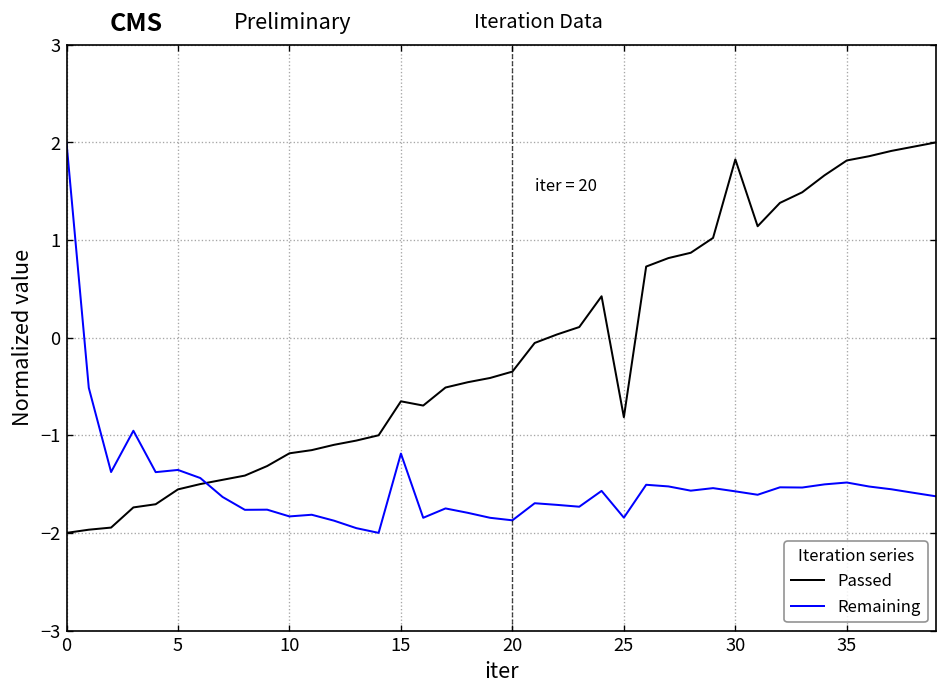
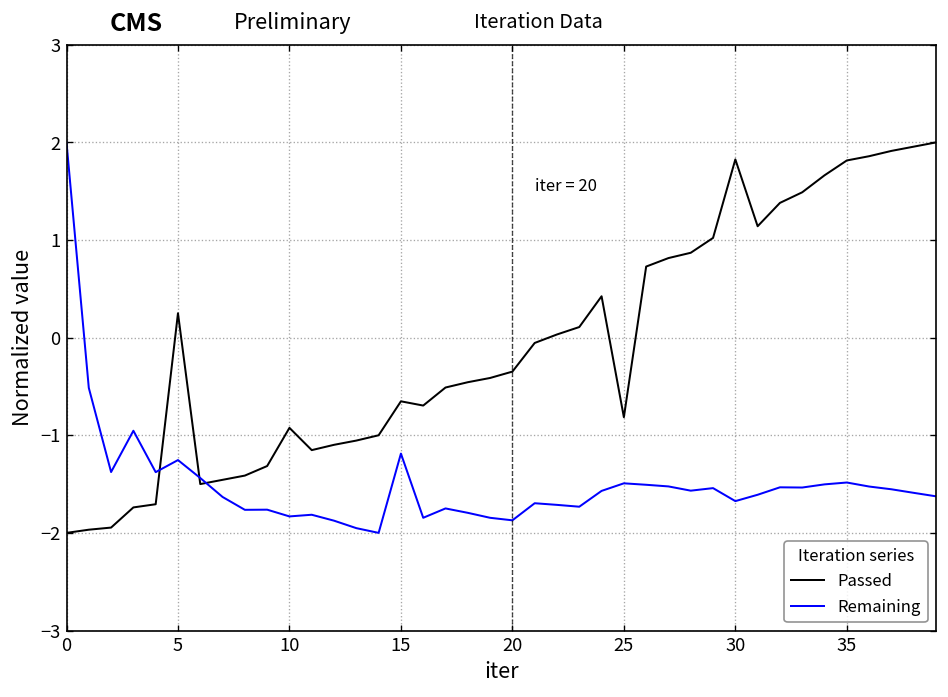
Passed, 5: -1.6 -> 0.3
Remaining, 5: -1.4 -> -1.3
Passed, 10: -1.2 -> -0.9
Remaining, 25: -1.8 -> -1.5
Remaining, 30: -1.6 -> -1.7
